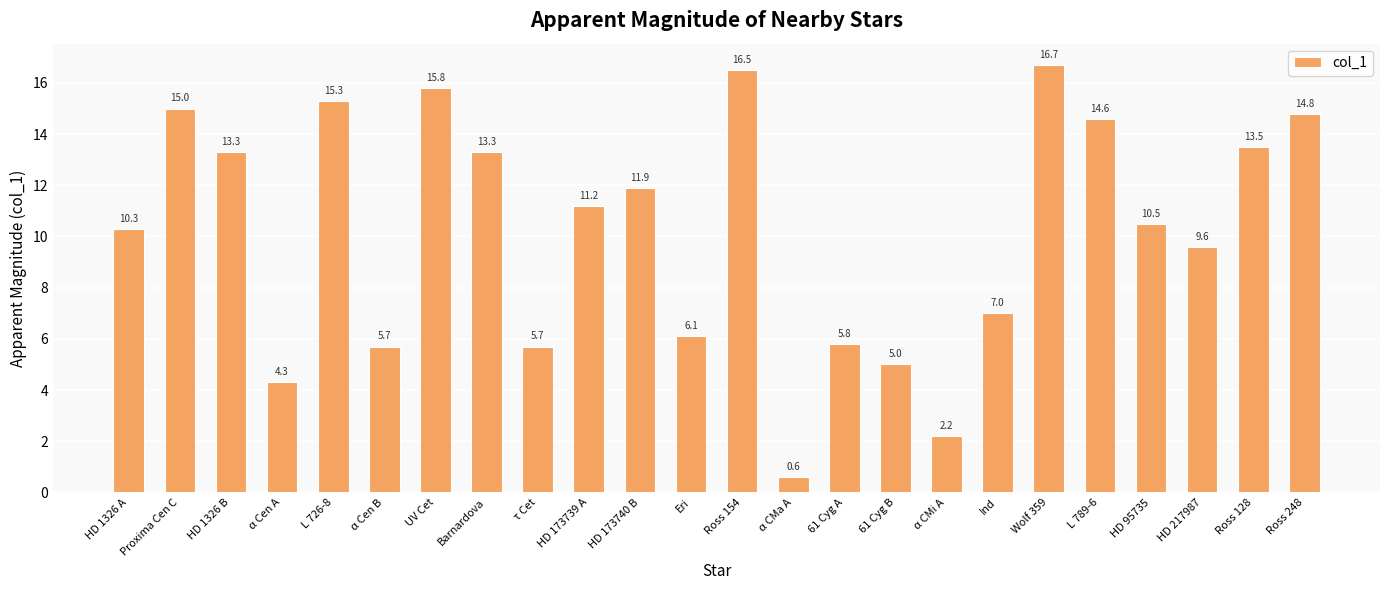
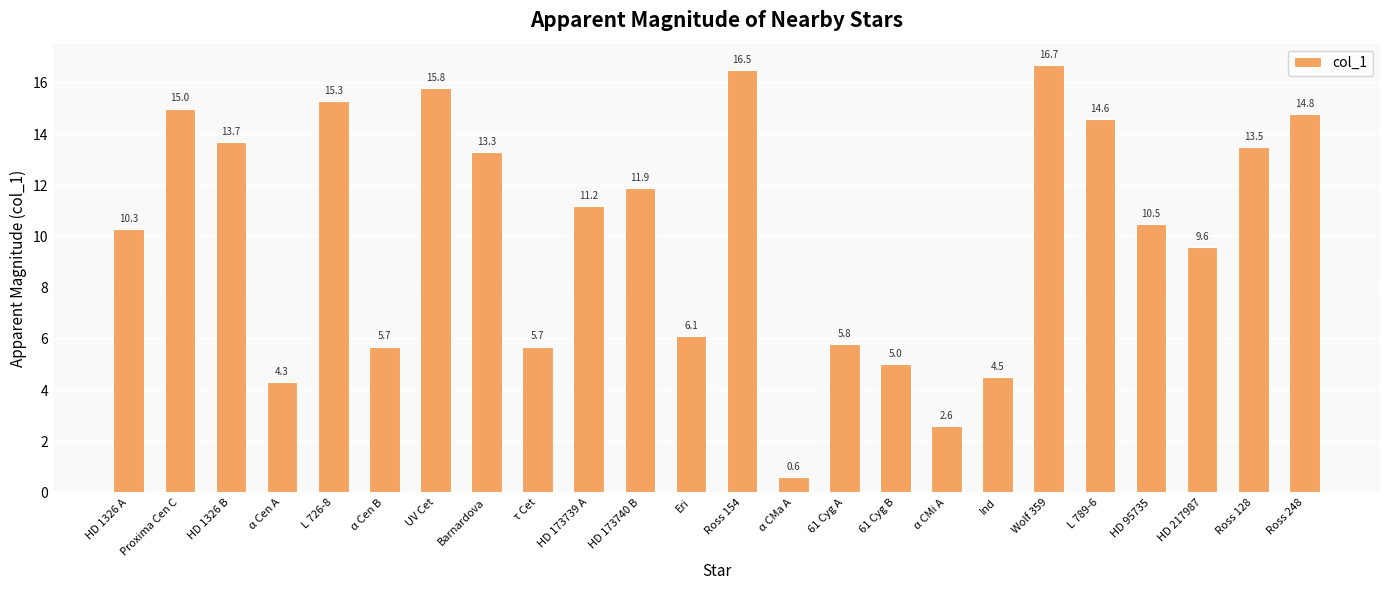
HD 1326 B: 13.3 -> 13.7
α CMi A: 2.2 -> 2.6
Ind: 7.0 -> 4.5
